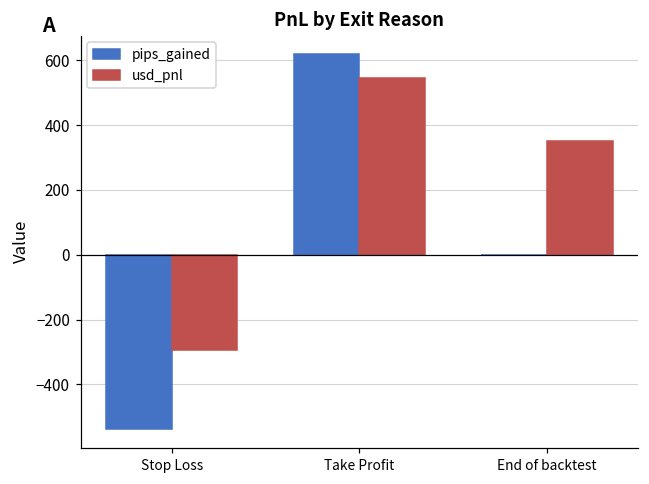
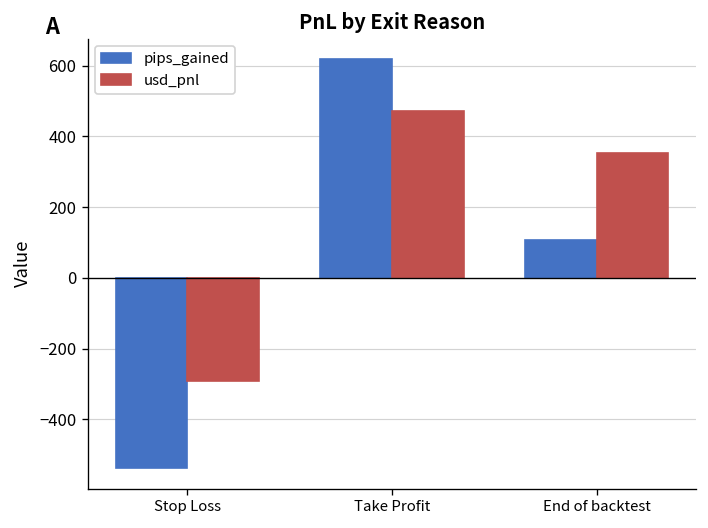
usd_pnl, Take Profit: 540 -> 470
pips_gained, End of backtest: 0 -> 110
